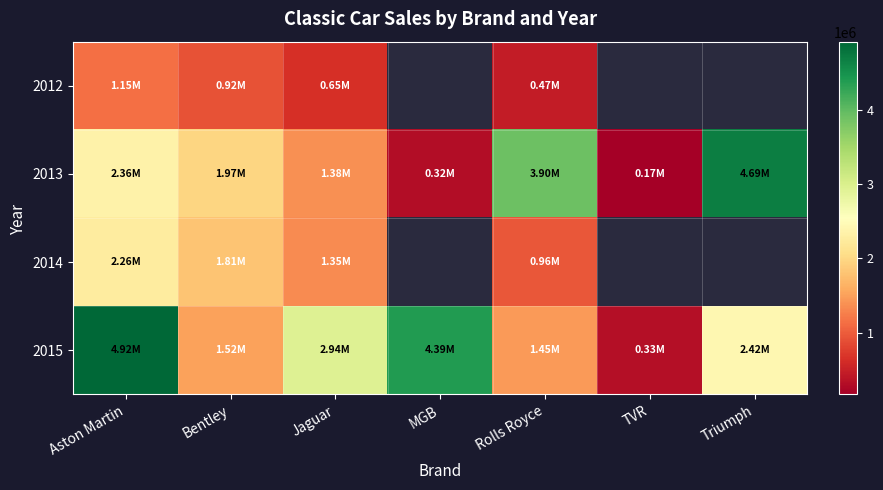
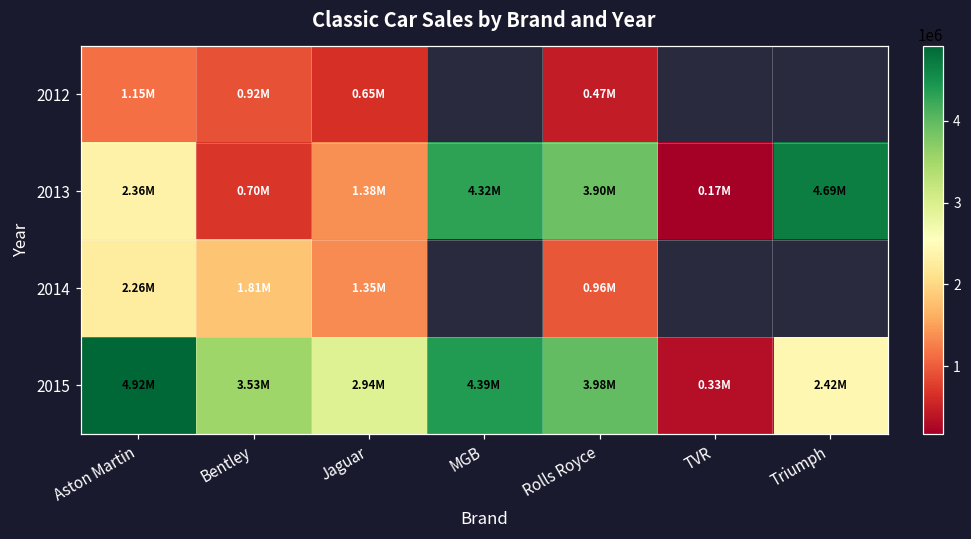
2013, Bentley: 1.97M -> 0.70M
2013, MGB: 0.32M -> 4.32M
2015, Bentley: 1.52M -> 3.53M
2015, Rolls Royce: 1.45M -> 3.98M
